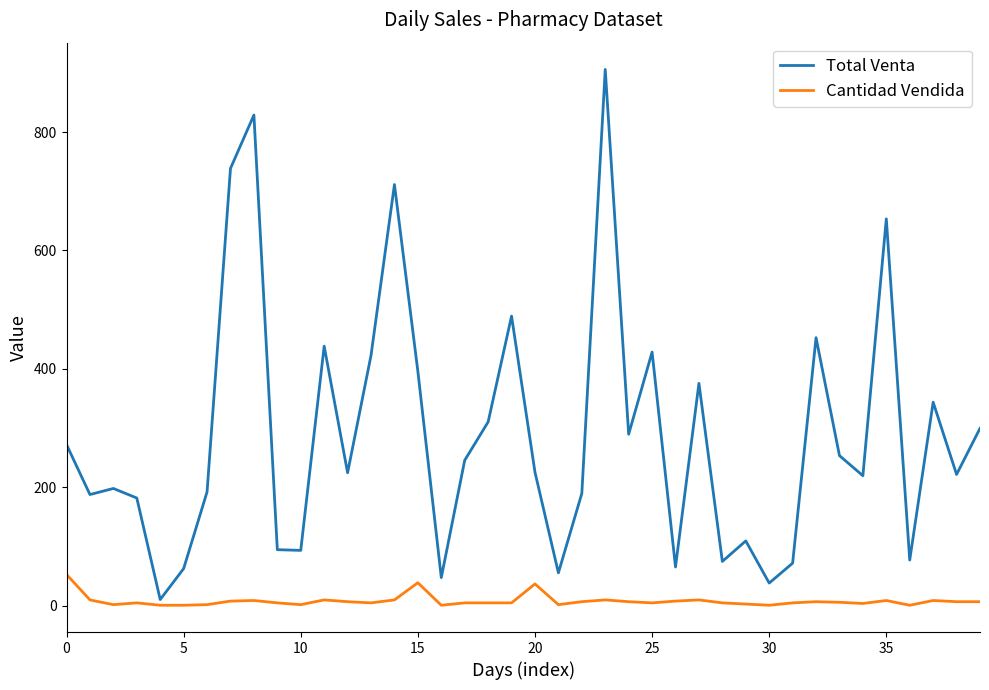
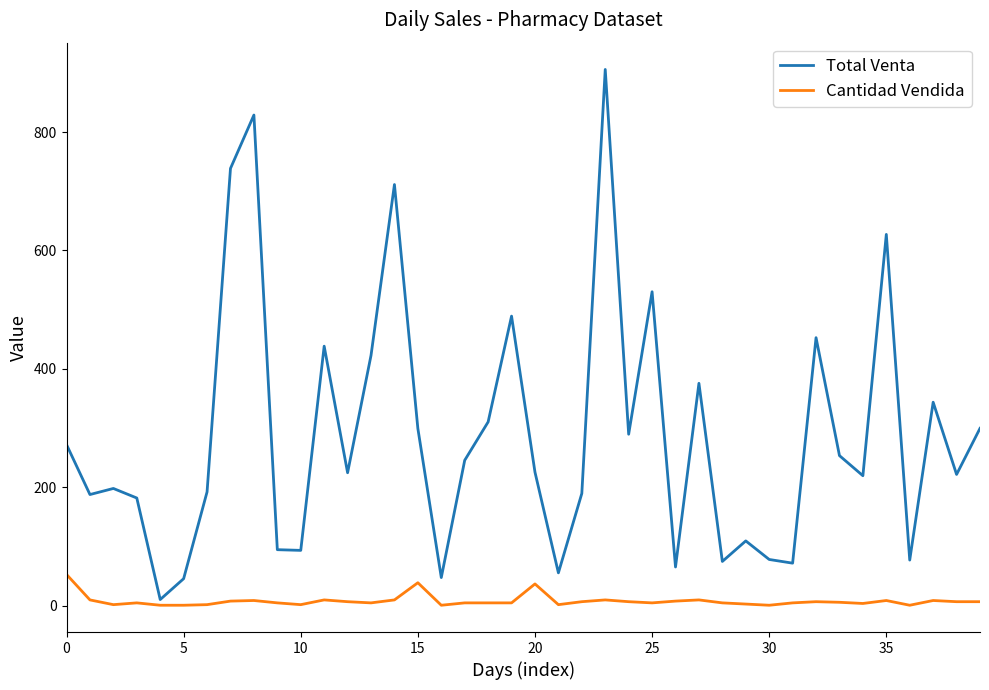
Total Venta, 5: 60 -> 50
Total Venta, 15: 400 -> 300
Total Venta, 25: 430 -> 530
Total Venta, 30: 40 -> 80
Total Venta, 35: 650 -> 630
